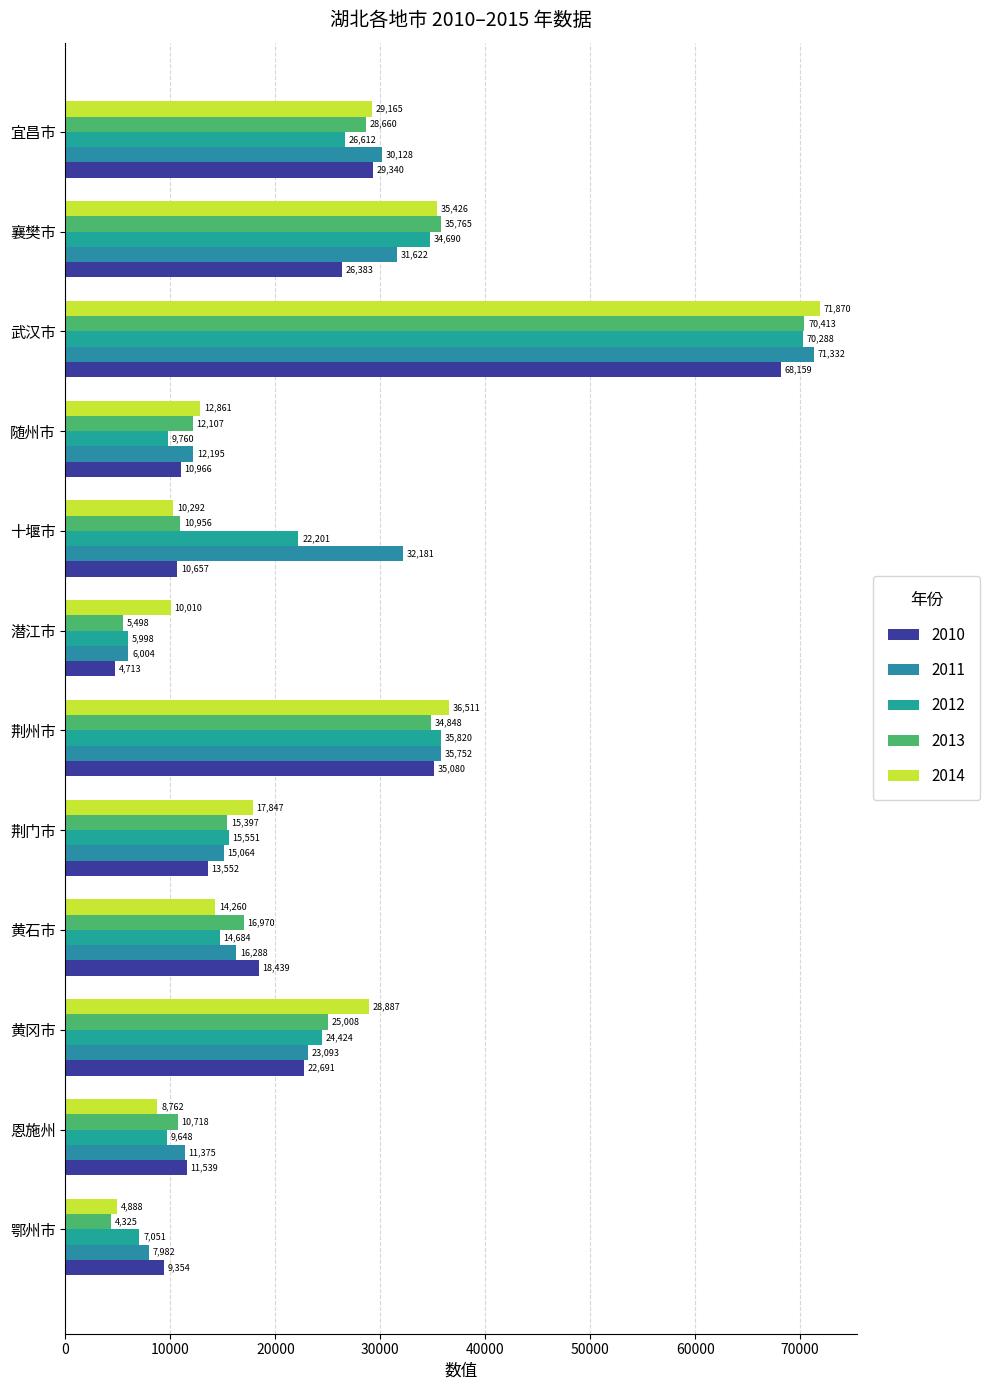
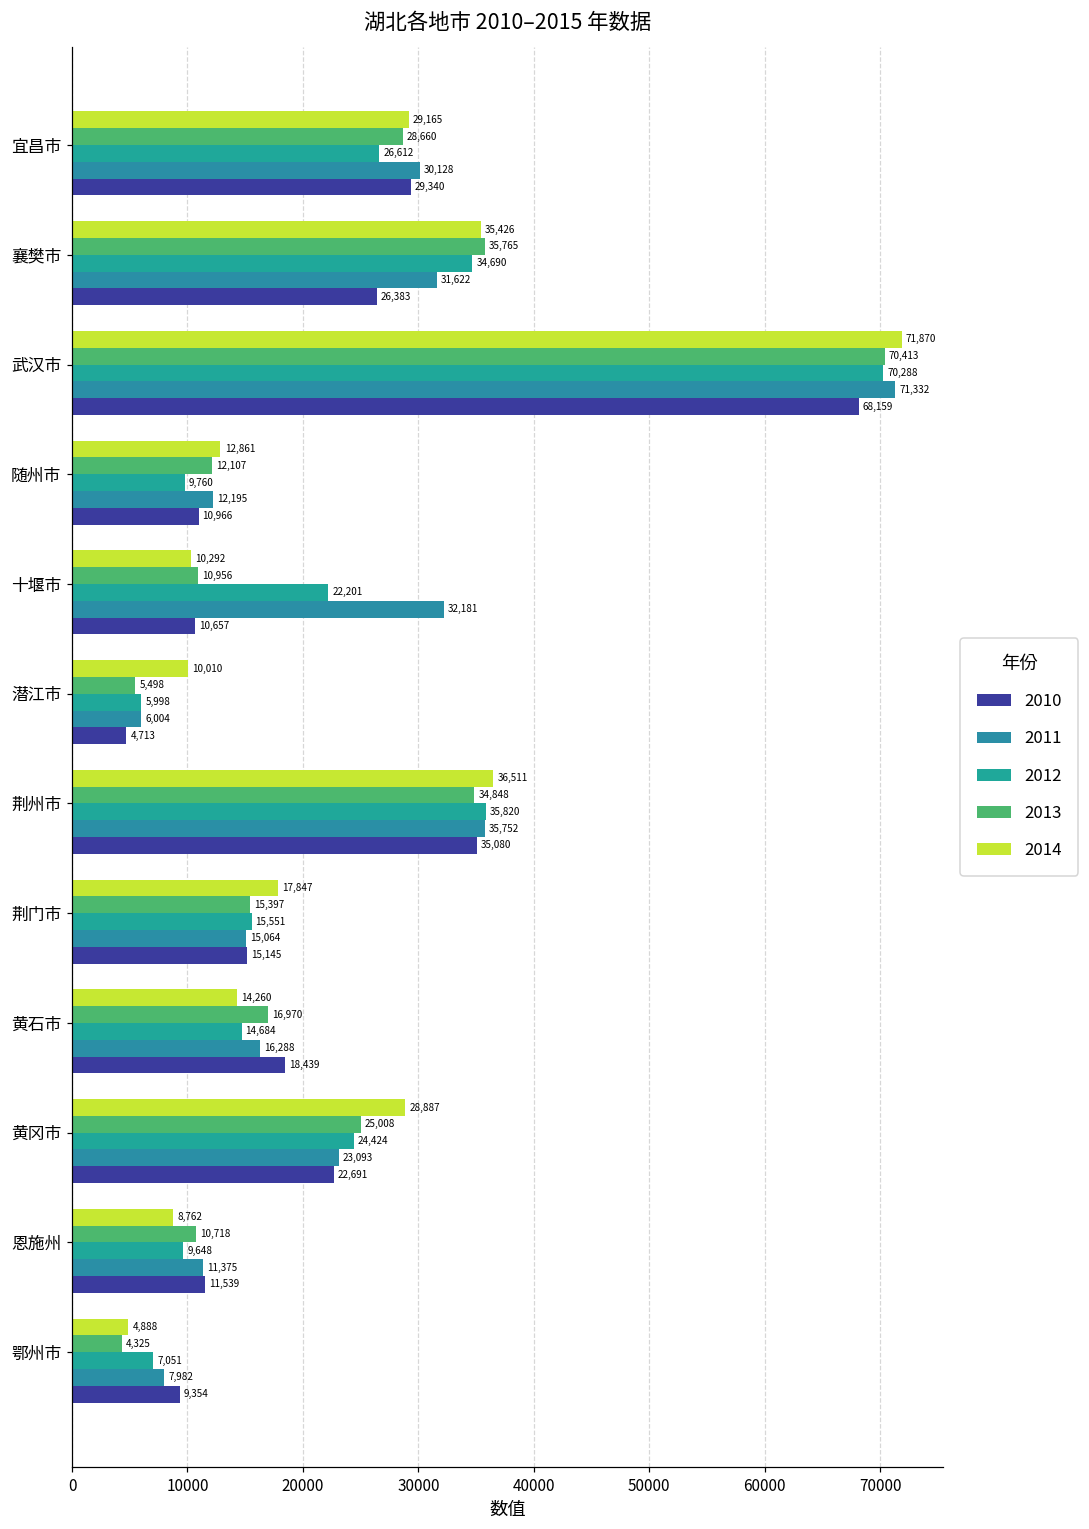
2010, 荆门市: 13,552 -> 15,145
